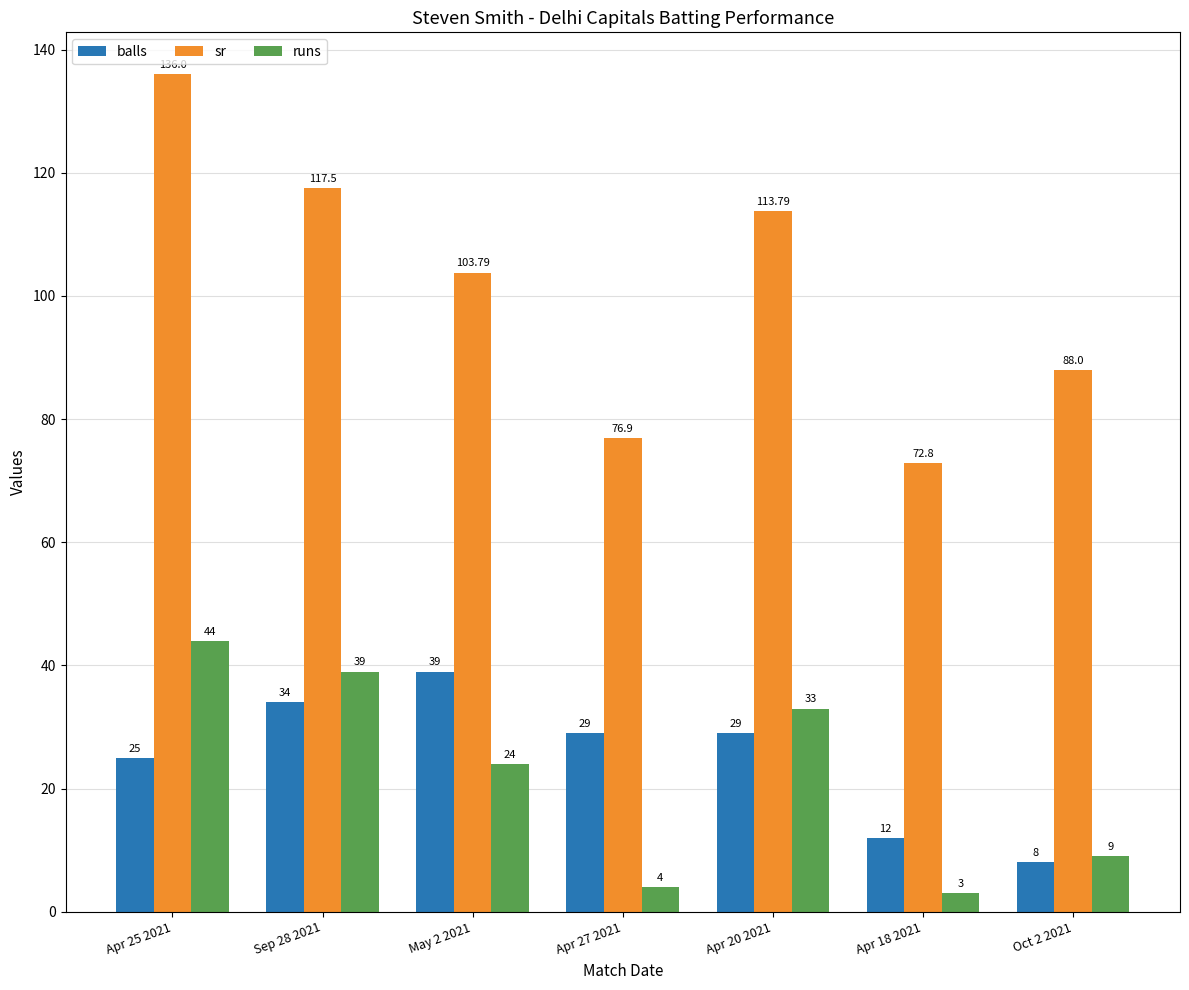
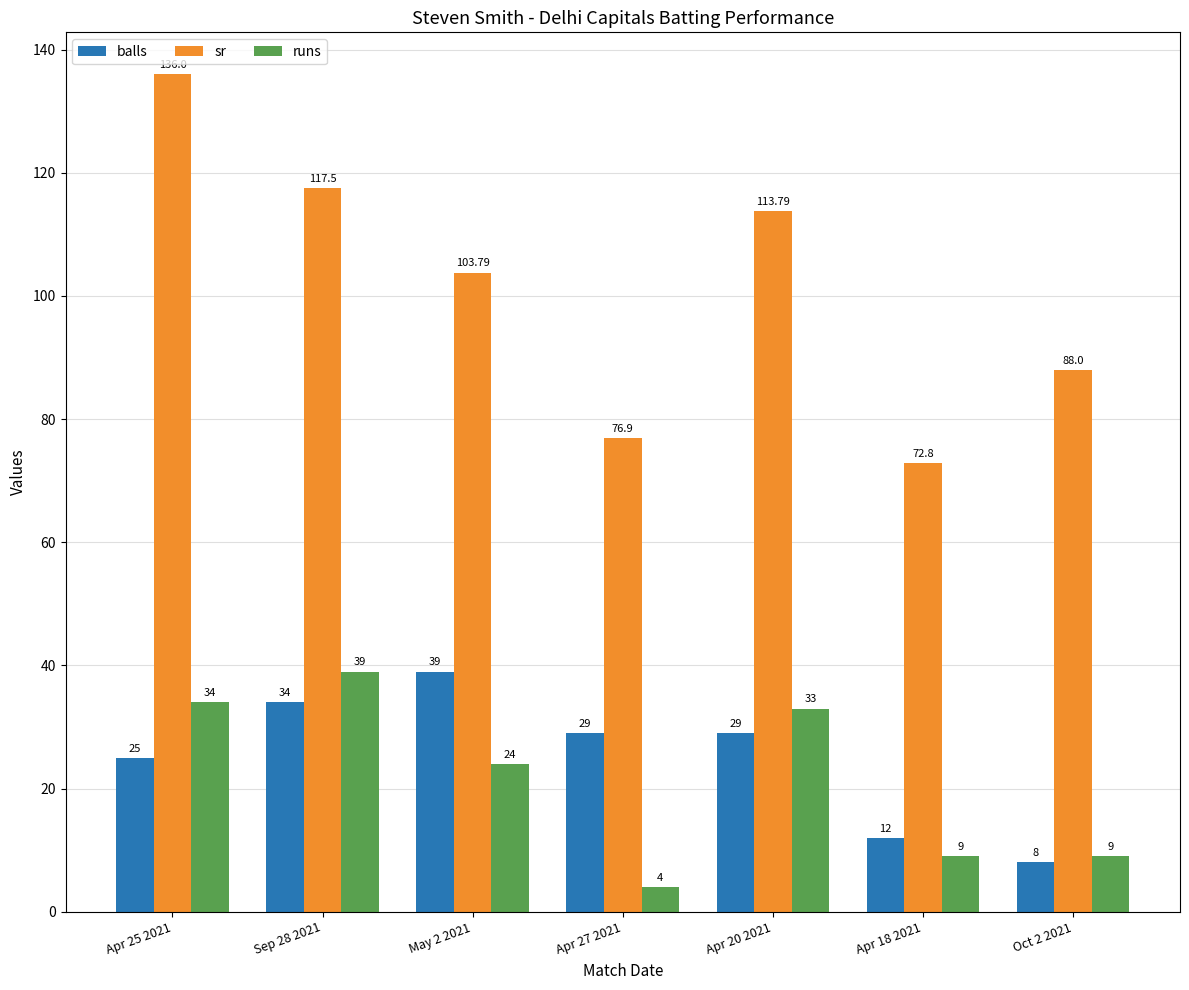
runs, Apr 25 2021: 44 -> 34
runs, Apr 18 2021: 3 -> 9
